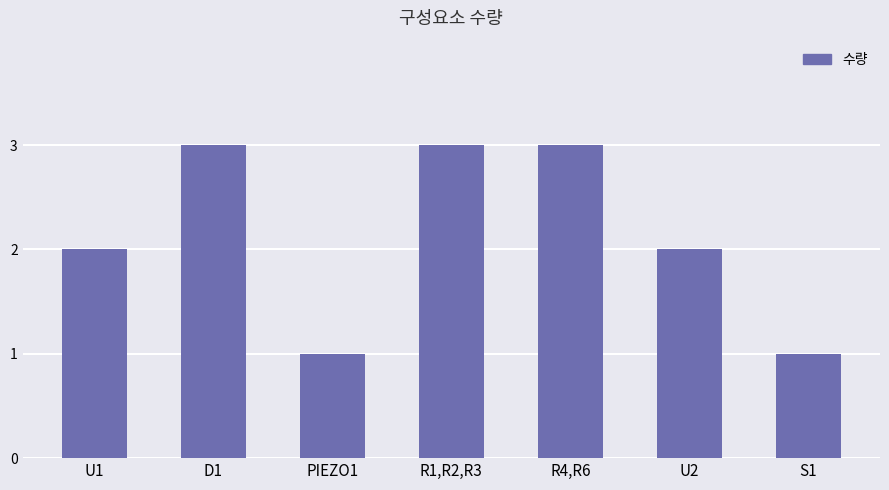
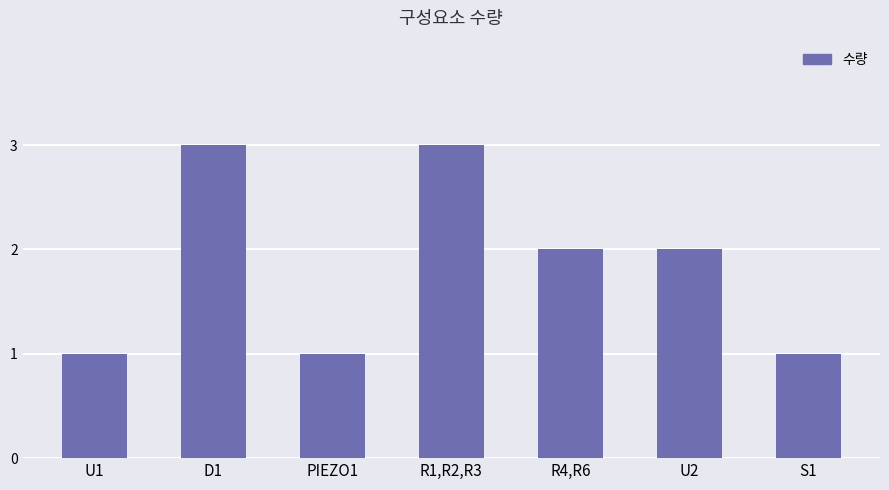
U1: 2 -> 1
R4,R6: 3 -> 2
